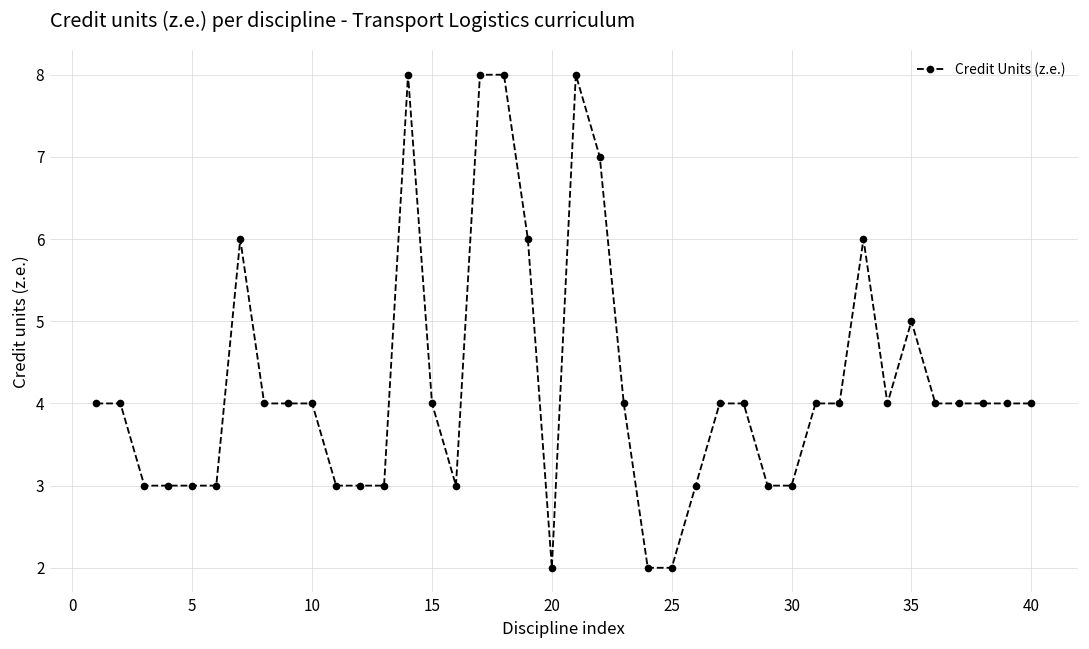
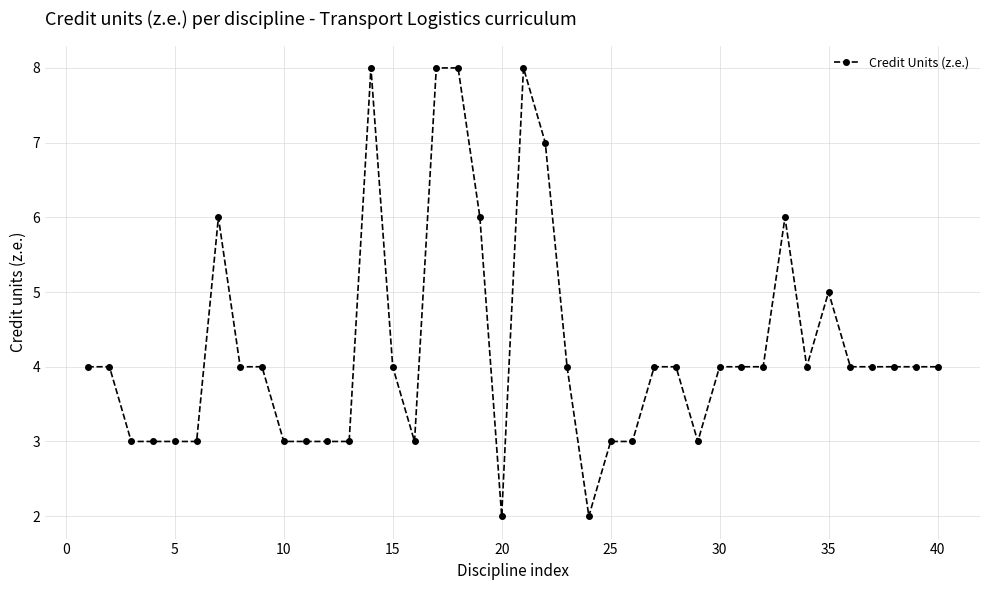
10: 4 -> 3
25: 2 -> 3
30: 3 -> 4
